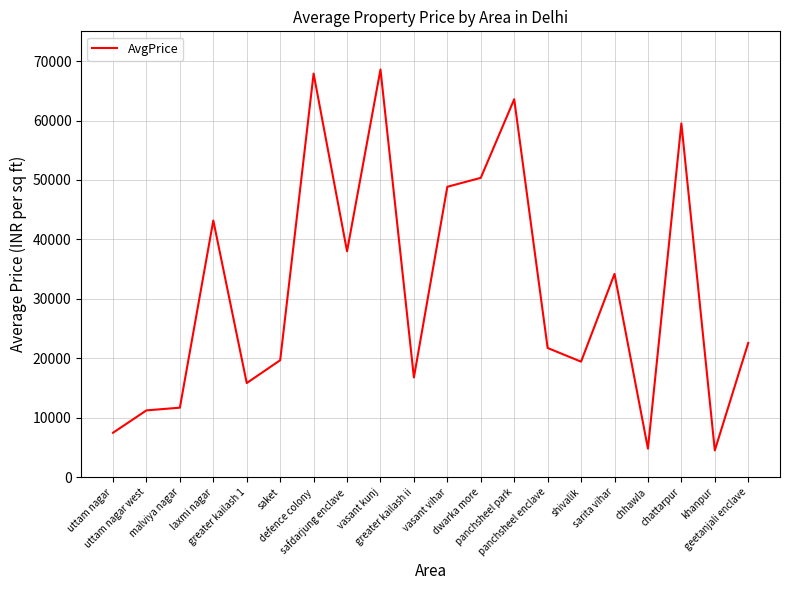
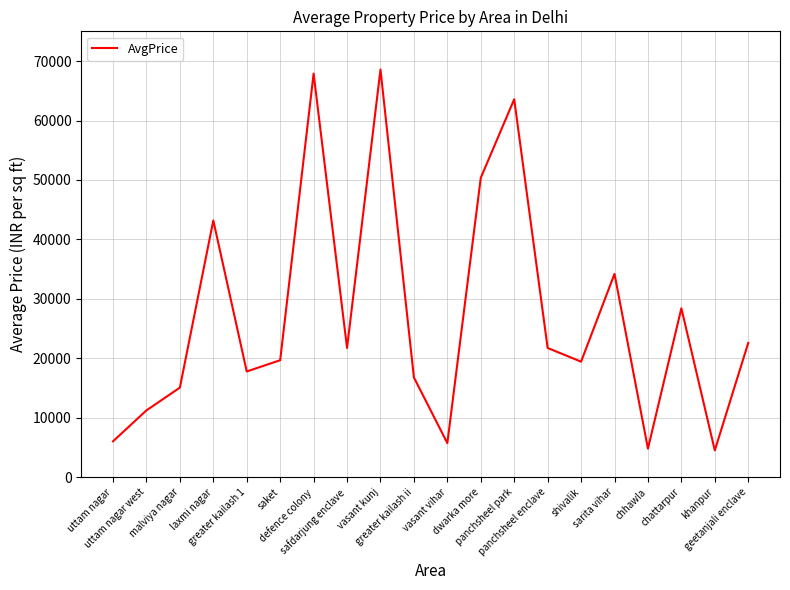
uttam nagar: 7000 -> 6000
malviya nagar: 12000 -> 15000
greater kailash 1: 16000 -> 18000
safdarjung enclave: 38000 -> 22000
vasant vihar: 49000 -> 6000
chattarpur: 60000 -> 28000
